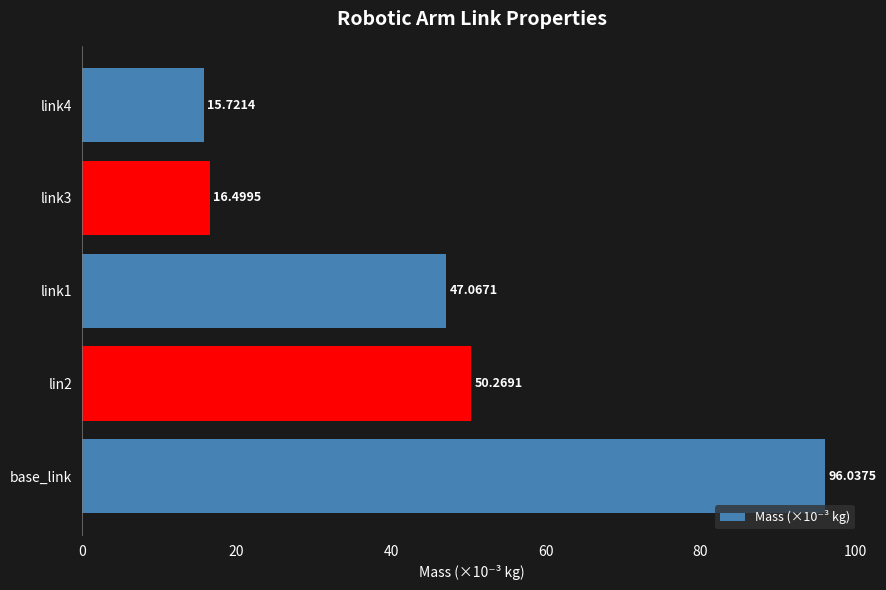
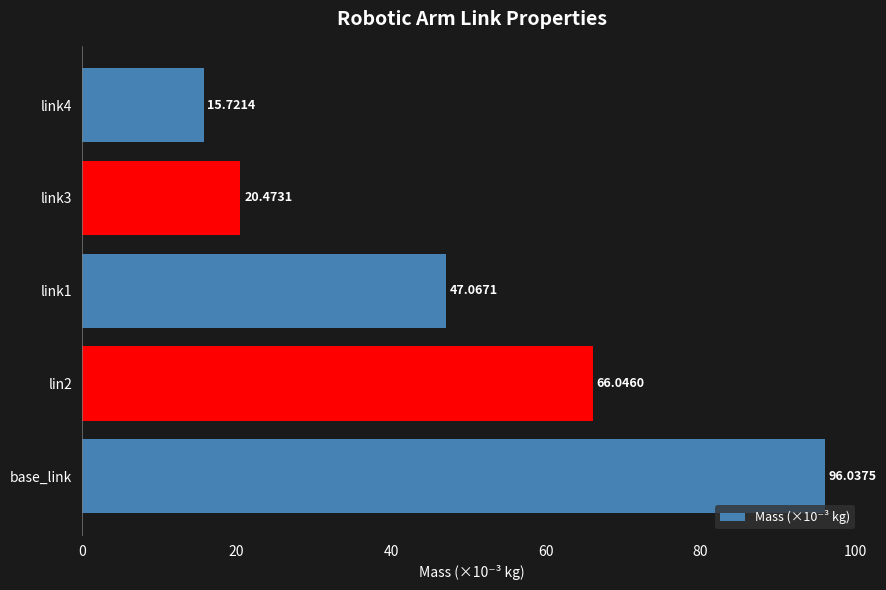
link3: 16.4995 -> 20.4731
lin2: 50.2691 -> 66.0460
